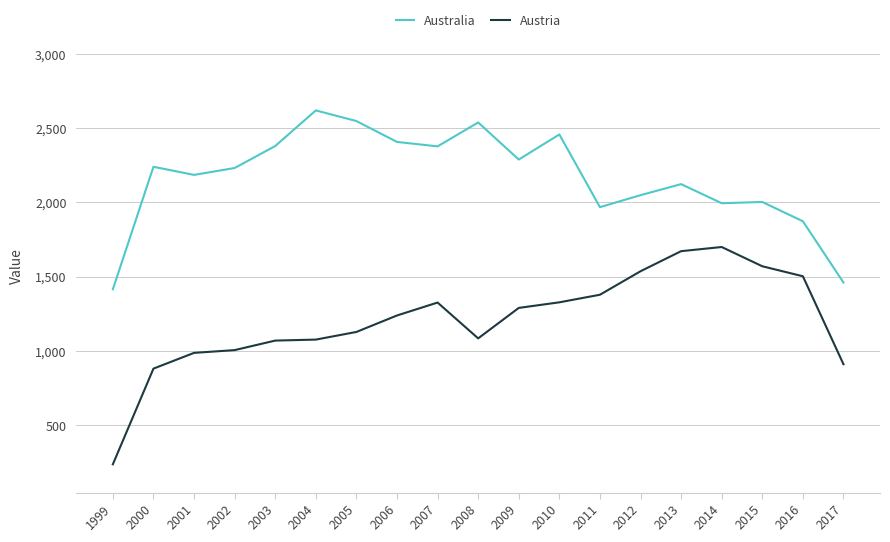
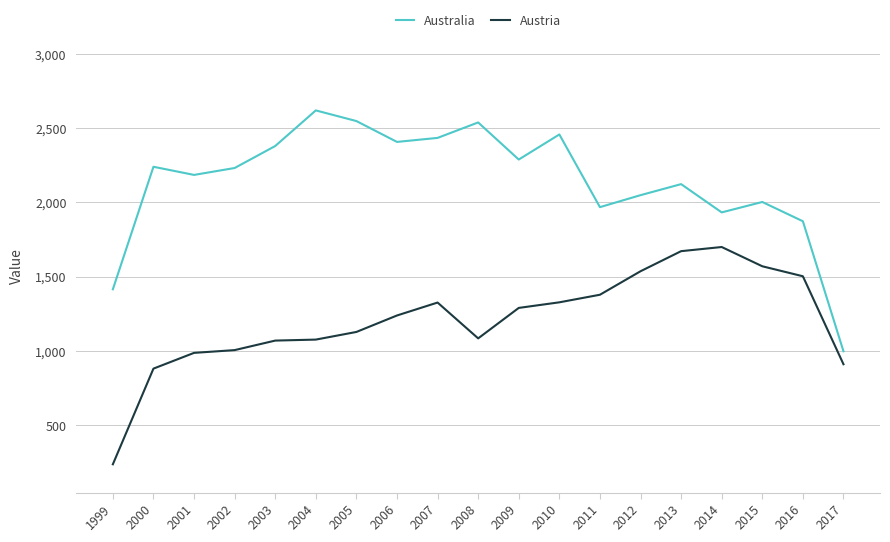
Australia, 2007: 2,380 -> 2,430
Australia, 2014: 1,990 -> 1,930
Australia, 2017: 1,460 -> 1,000
